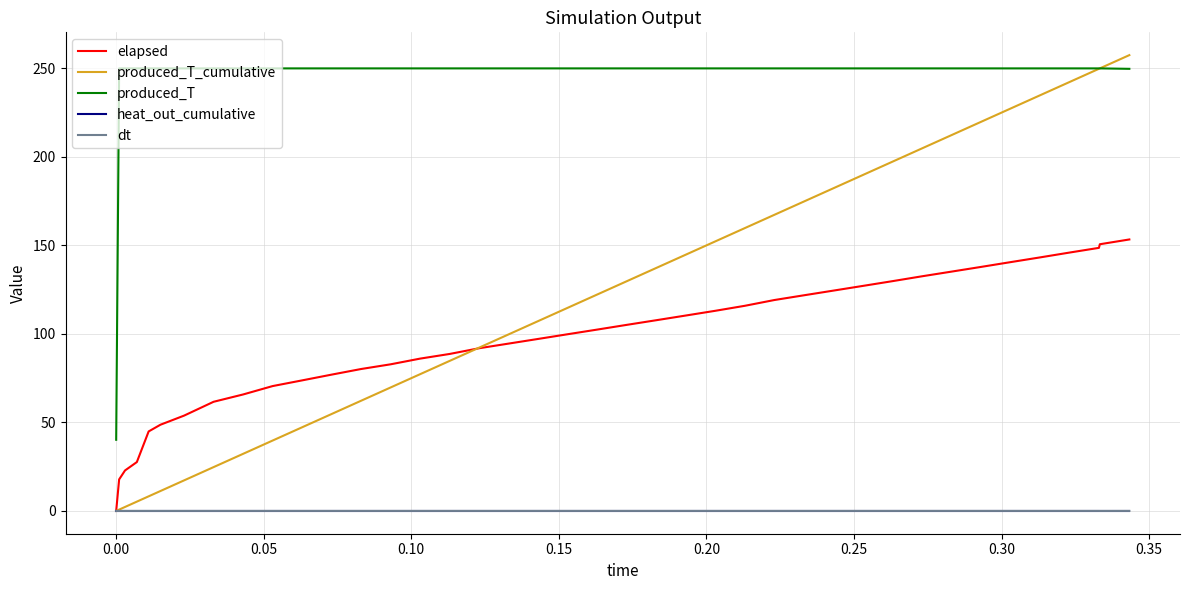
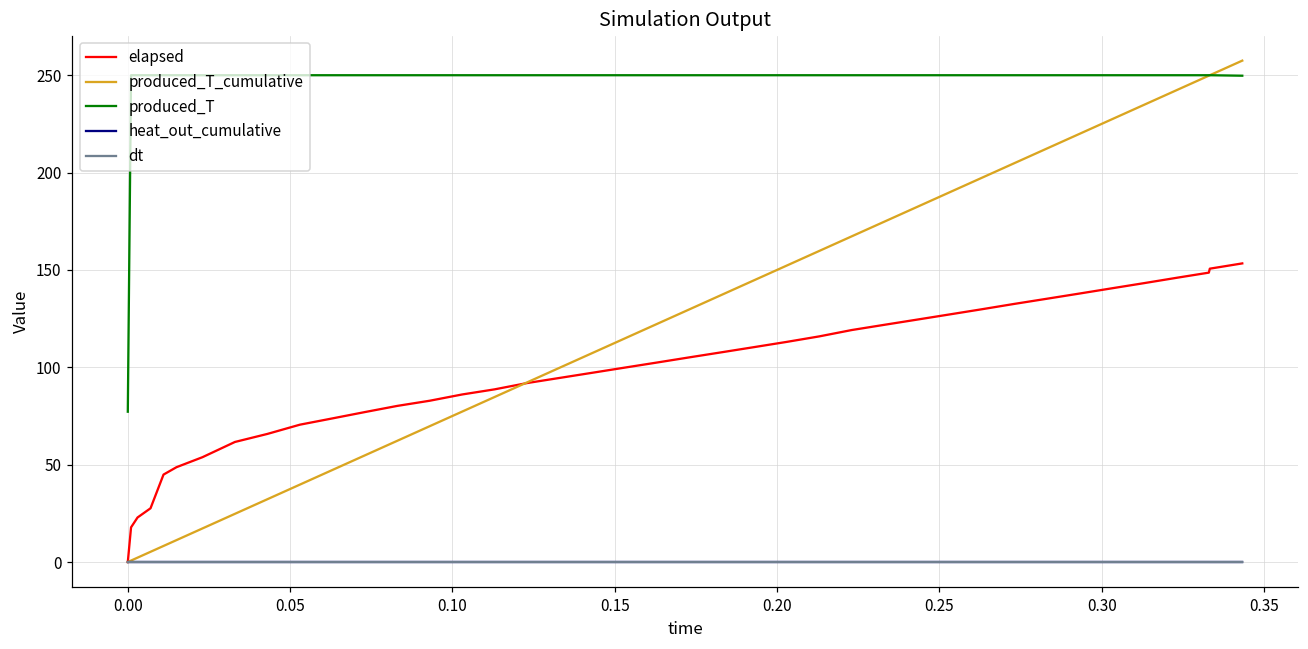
produced_T, 0.00: 40 -> 77
